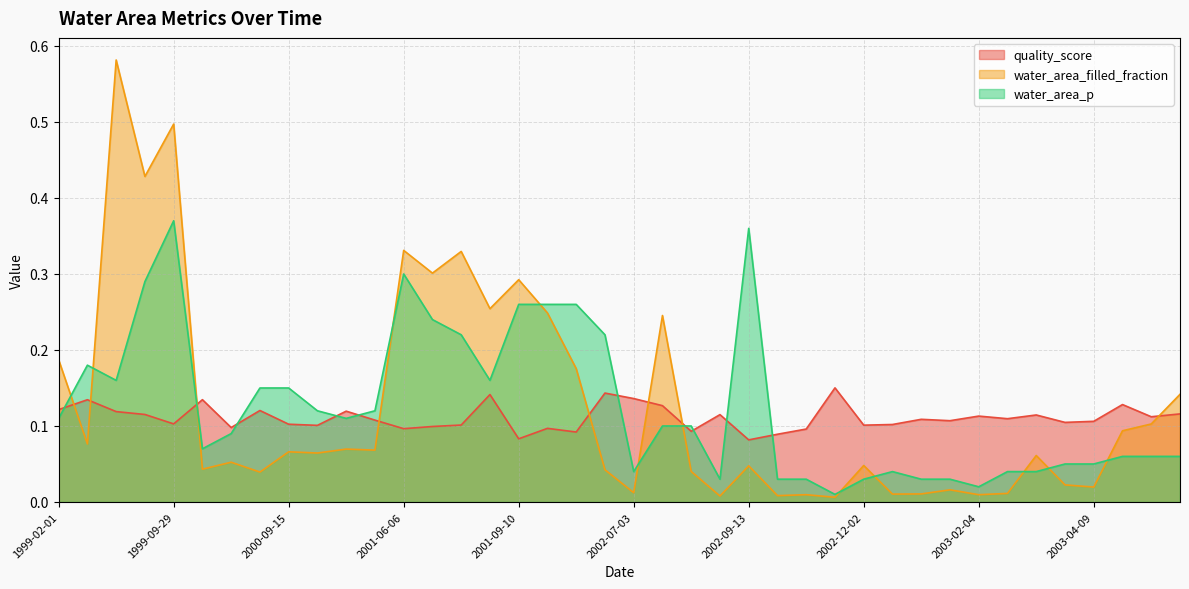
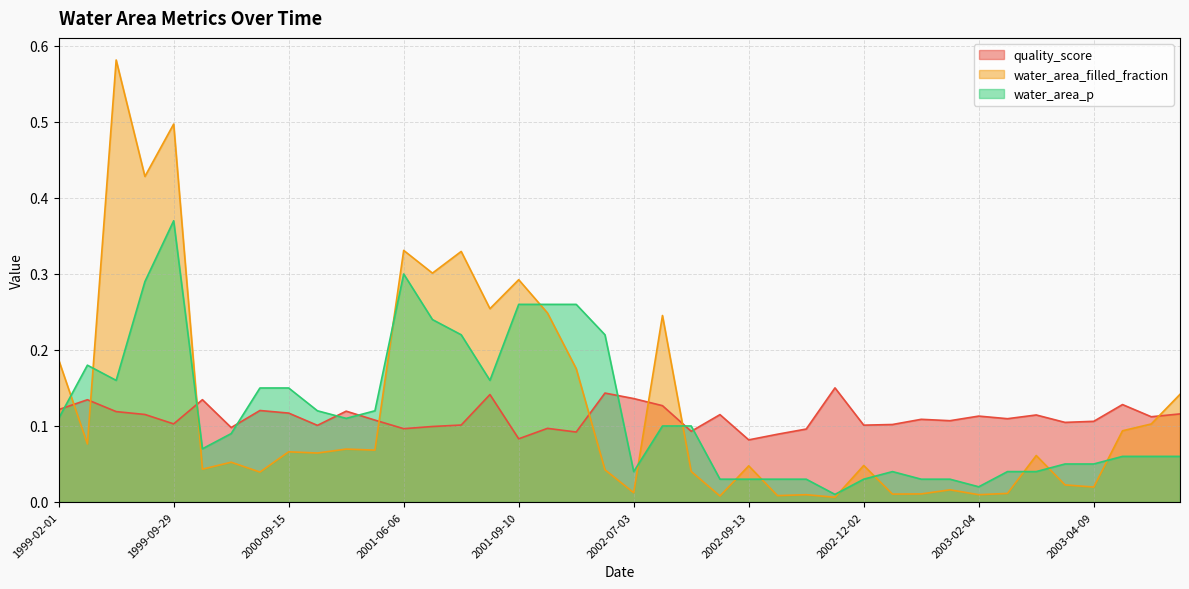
quality_score, 2000-09-15: 0.10 -> 0.12
water_area_p, 2002-09-13: 0.36 -> 0.03
